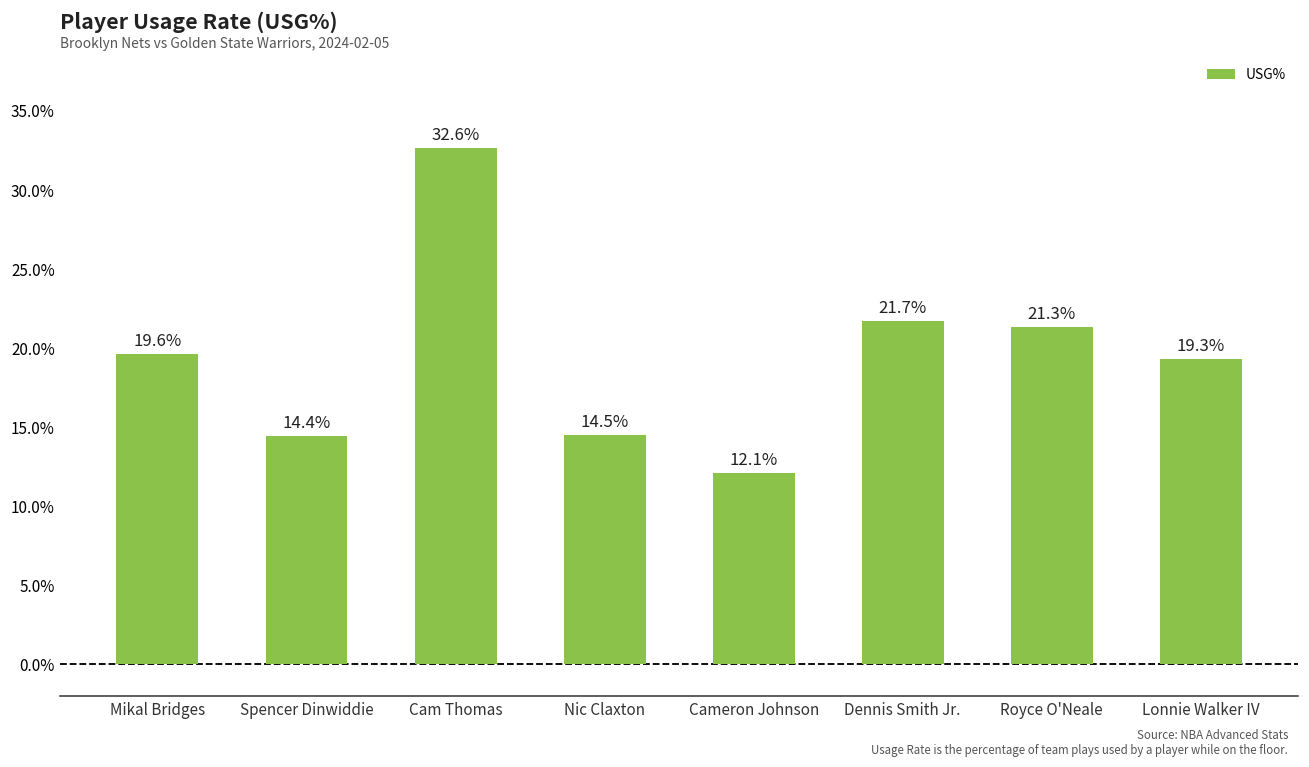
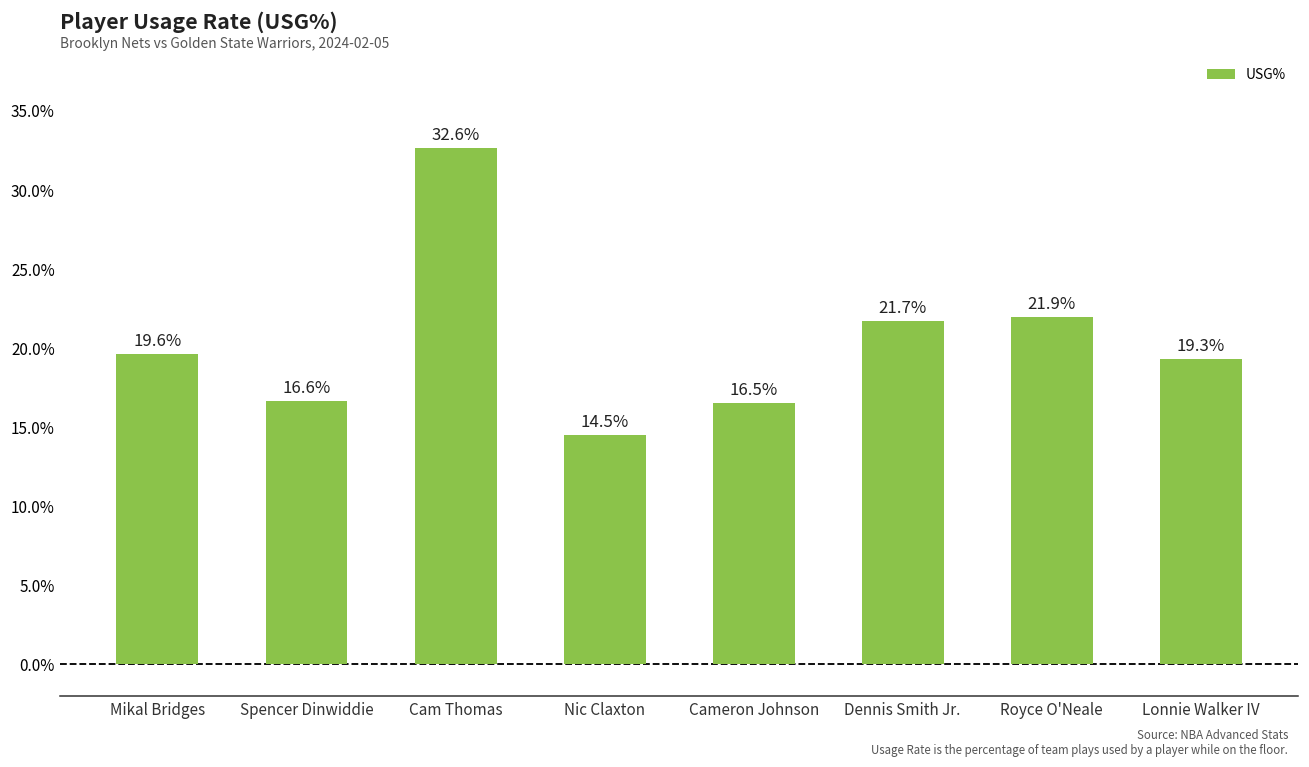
Spencer Dinwiddie: 14.4% -> 16.6%
Cameron Johnson: 12.1% -> 16.5%
Royce O'Neale: 21.3% -> 21.9%
